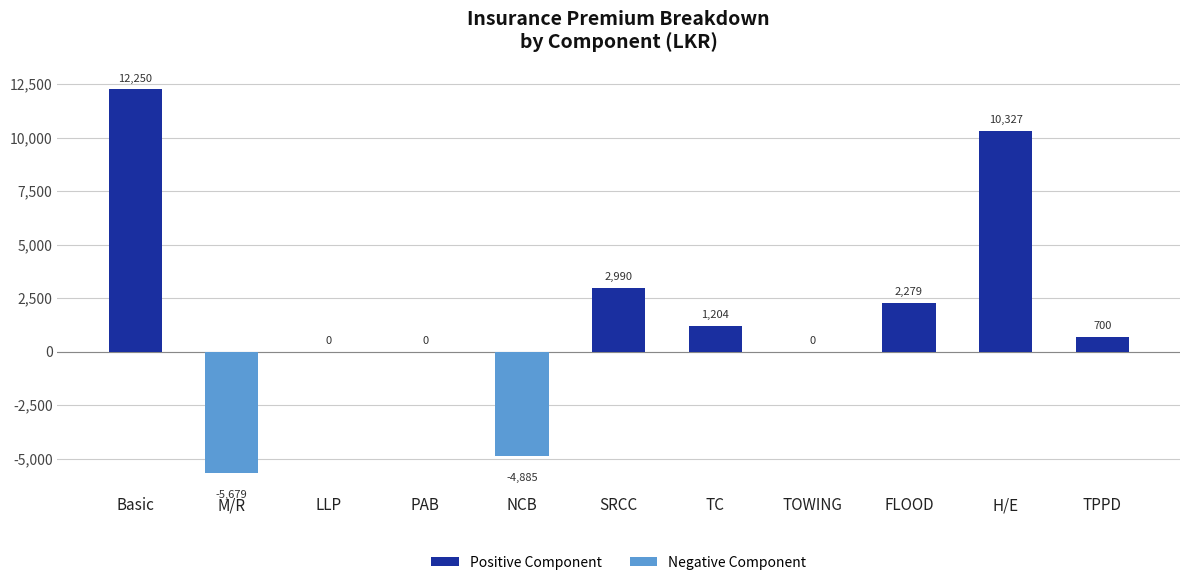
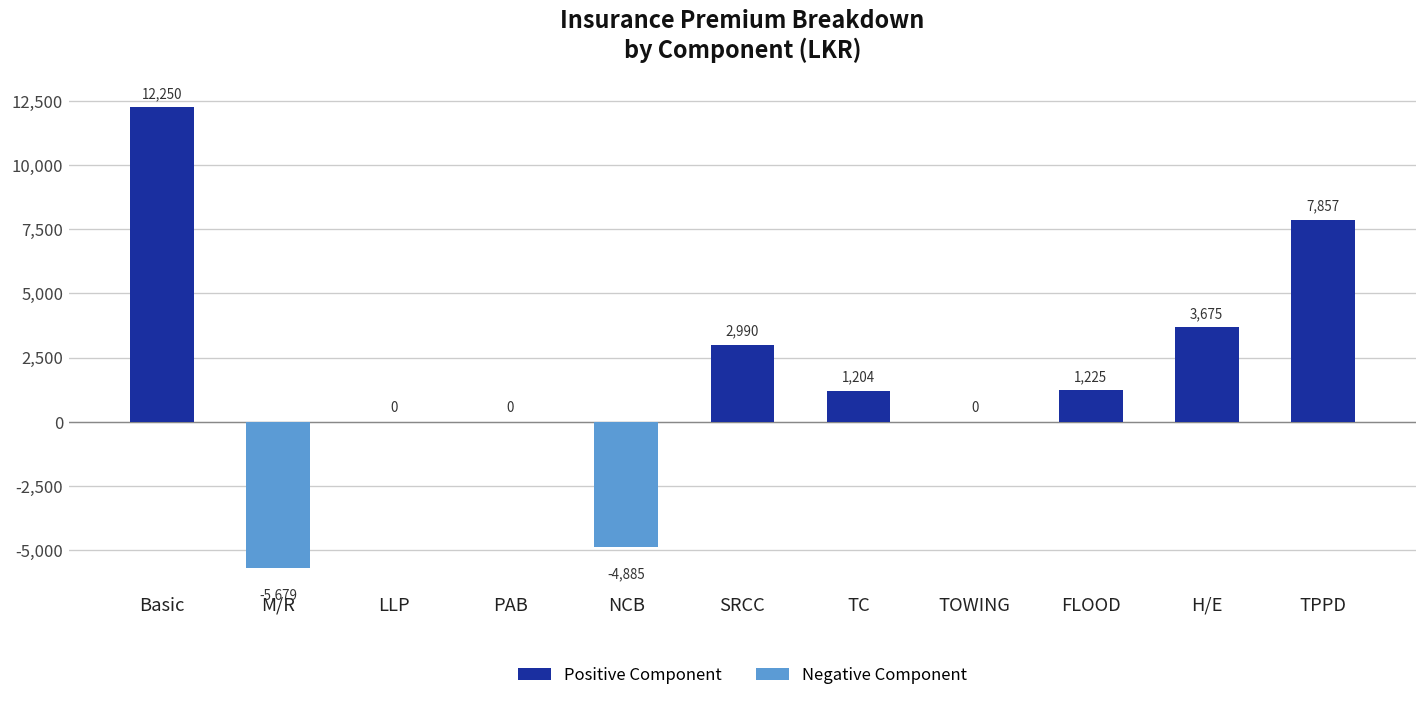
FLOOD: 2,279 -> 1,225
H/E: 10,327 -> 3,675
TPPD: 700 -> 7,857
